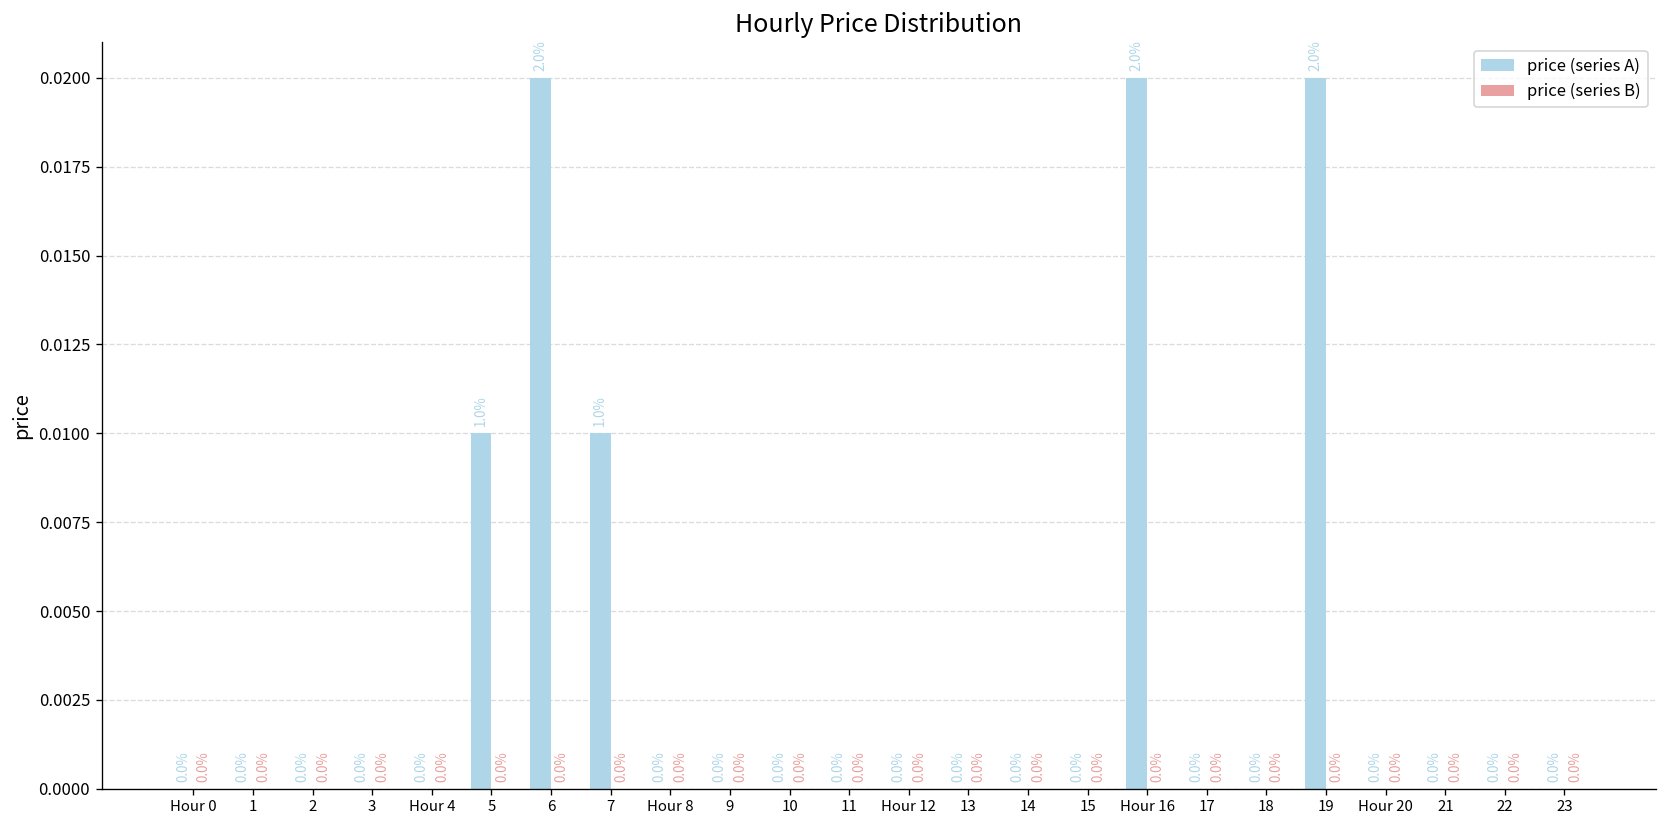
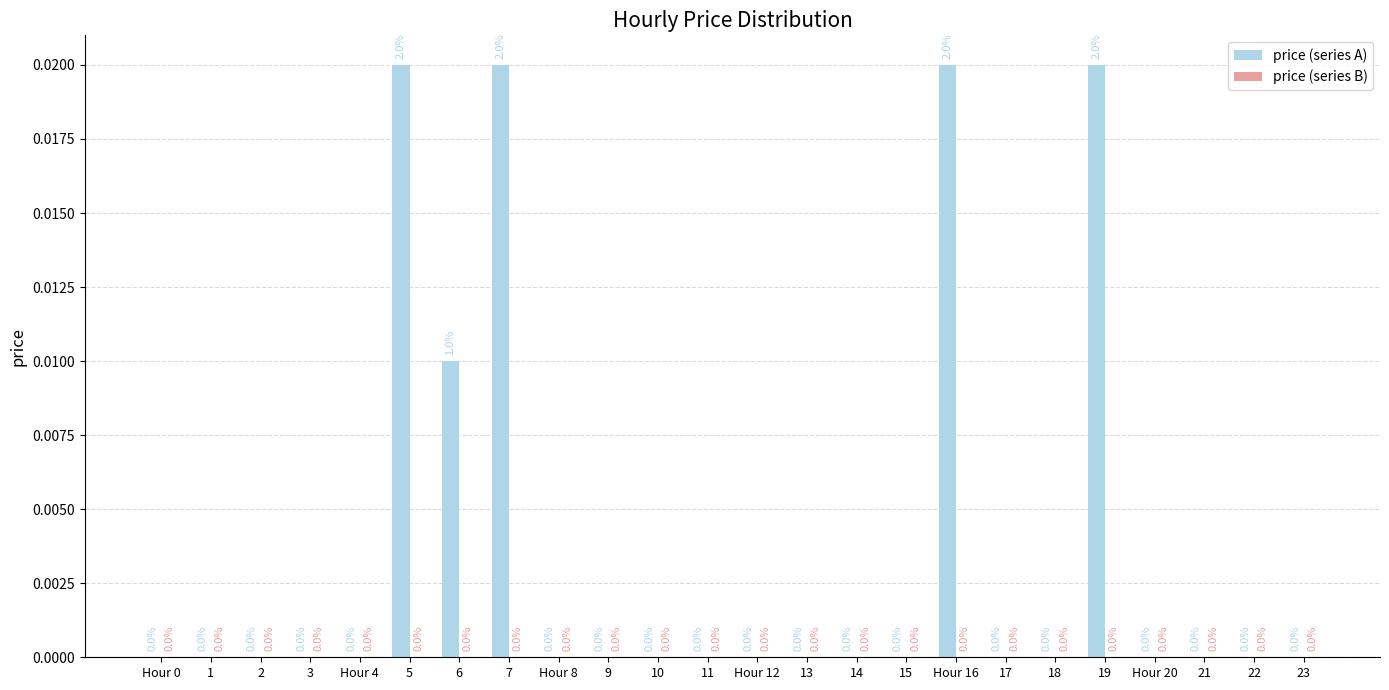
price (series A), 5: 1.0% -> 2.0%
price (series A), 6: 2.0% -> 1.0%
price (series A), 7: 1.0% -> 2.0%
